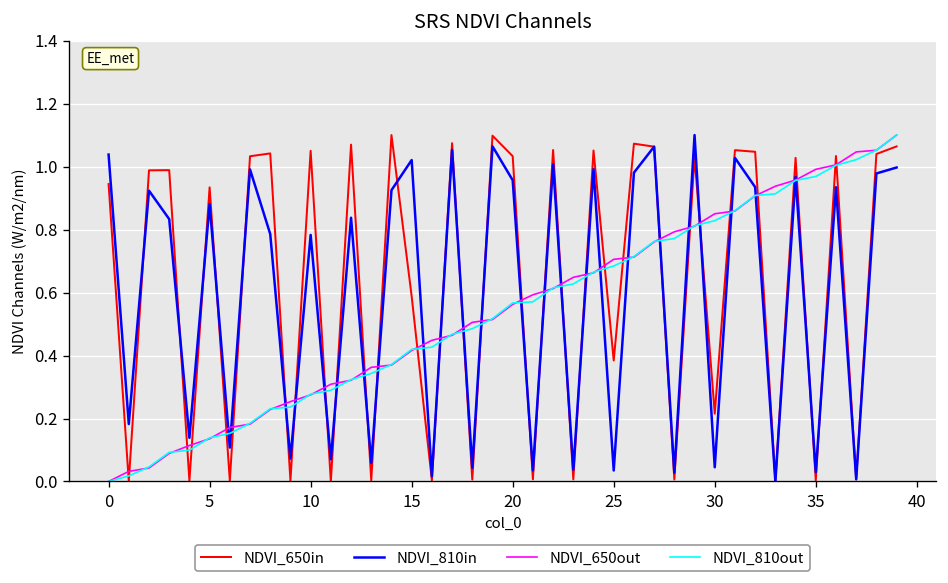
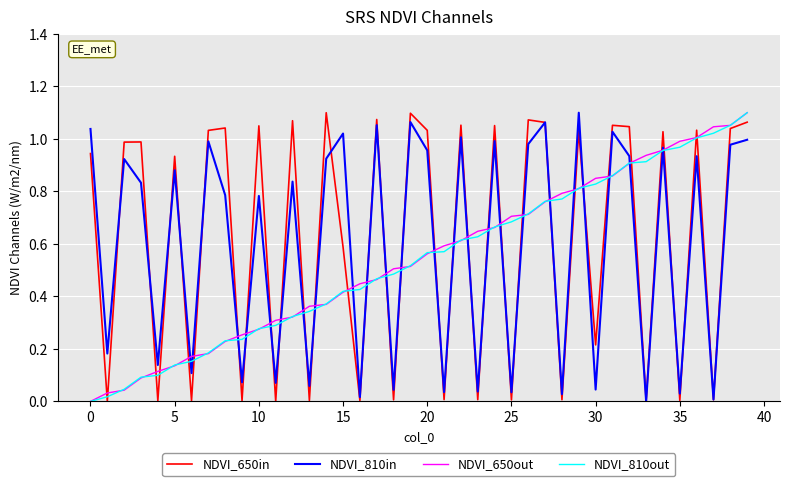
NDVI_650in, 25: 0.38 -> 0.01
